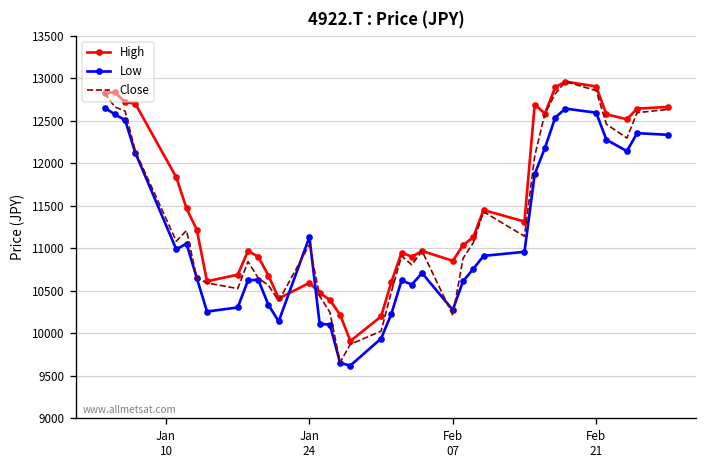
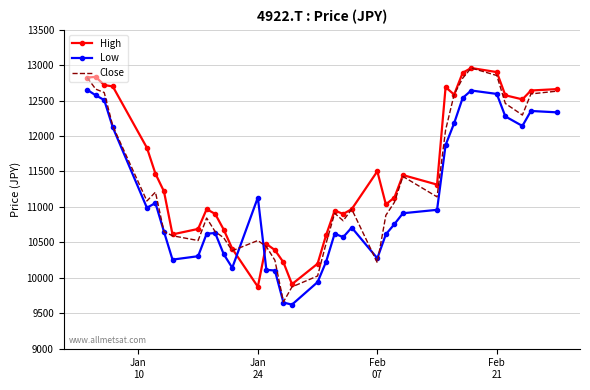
High, Jan 24: 10600 -> 9900
Close, Jan 24: 11000 -> 10500
High, Feb 07: 10900 -> 11500
